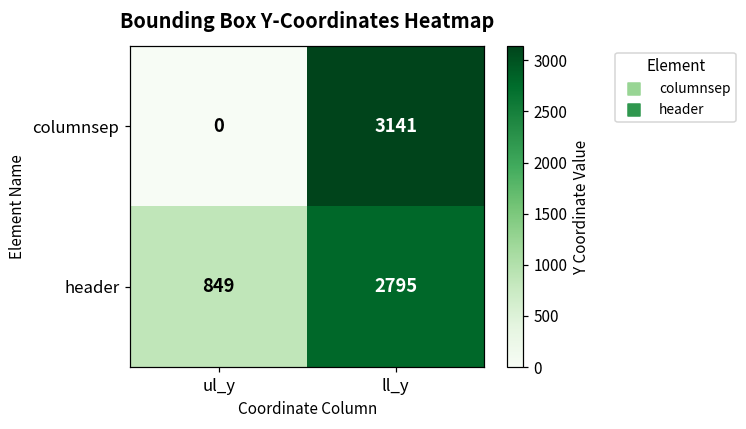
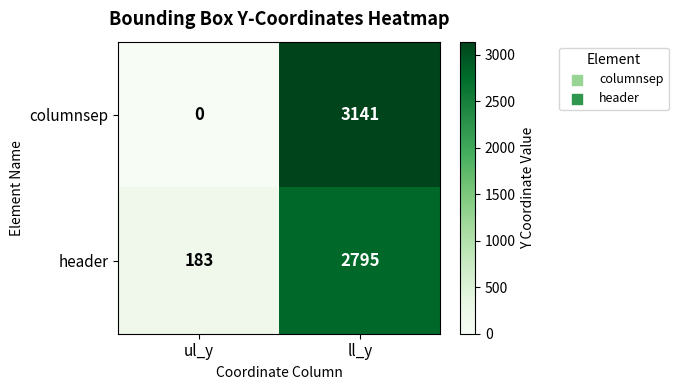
header, ul_y: 849 -> 183
